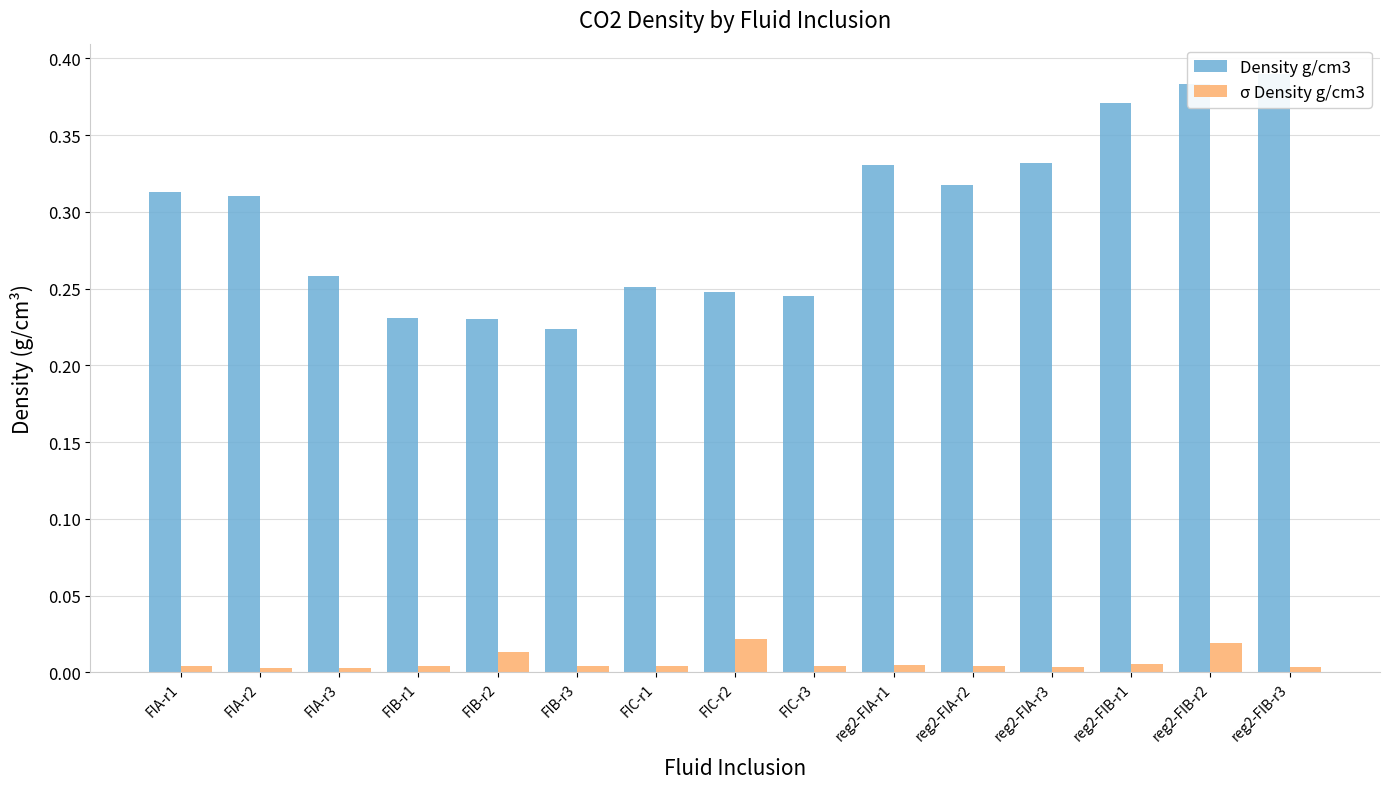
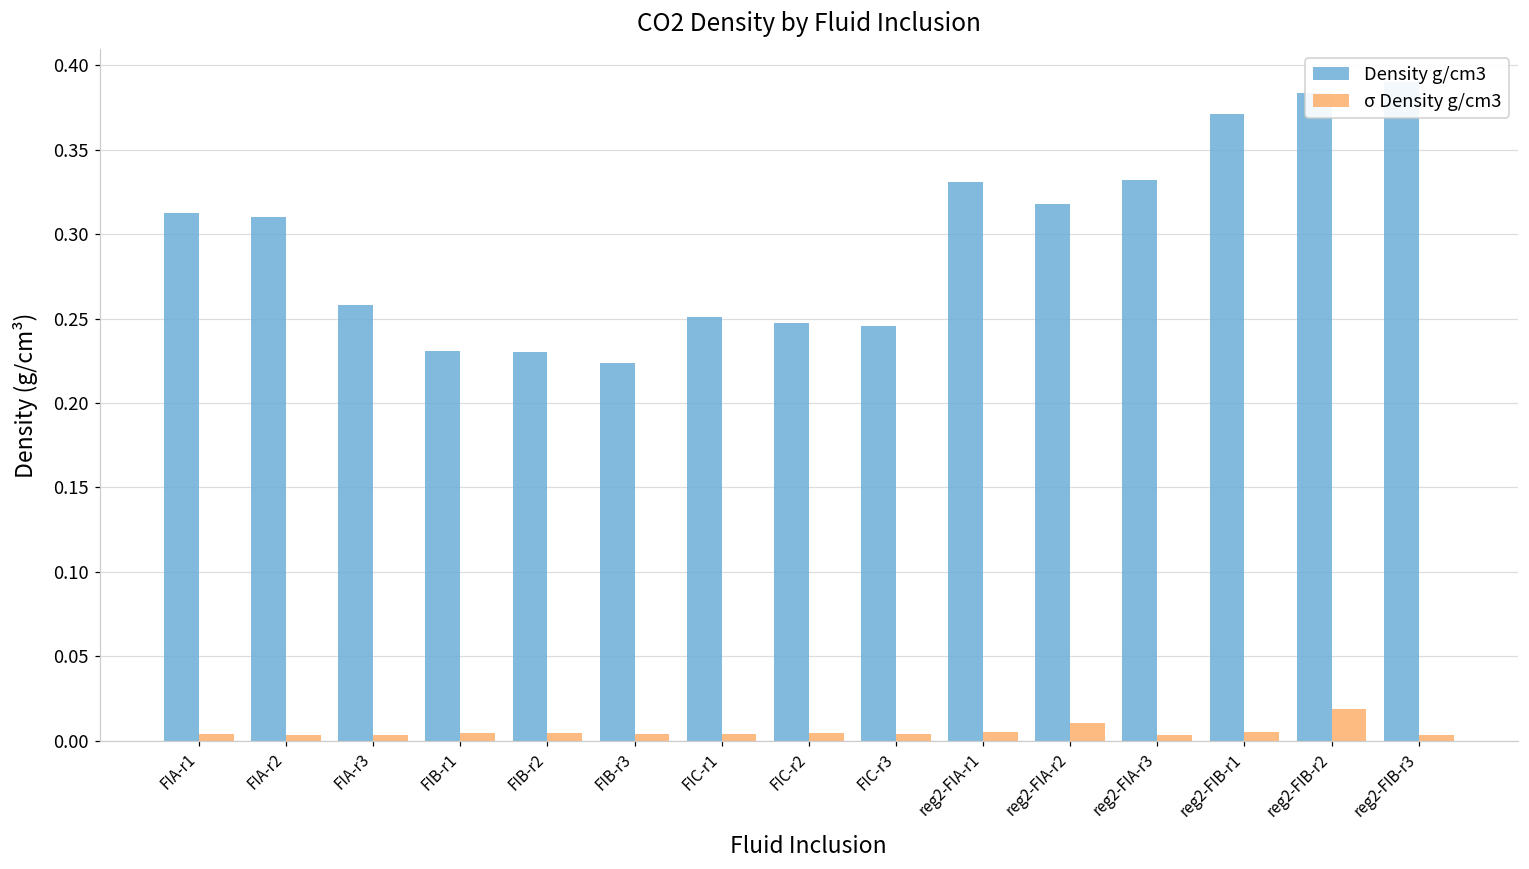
σ Density g/cm3, FIB-r2: 0.014 -> 0.005
σ Density g/cm3, FIC-r2: 0.022 -> 0.005
σ Density g/cm3, reg2-FIA-r2: 0.004 -> 0.011
